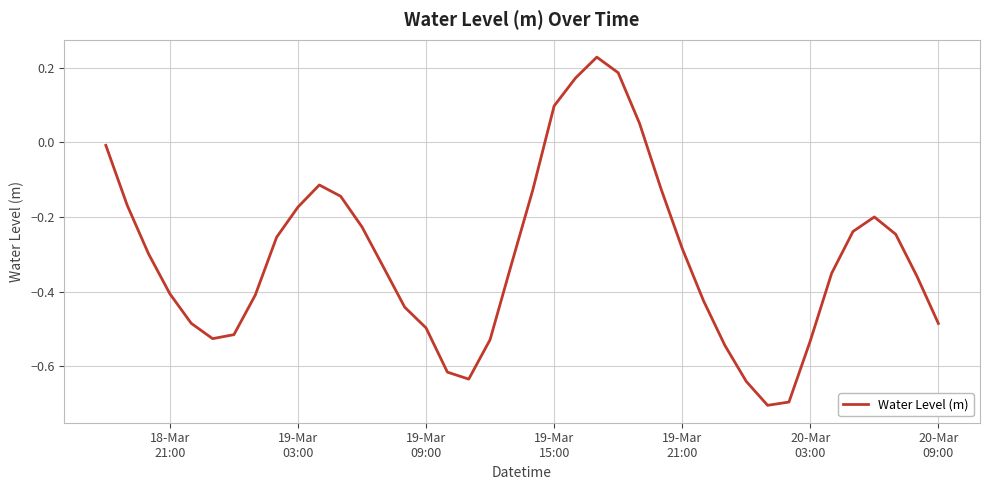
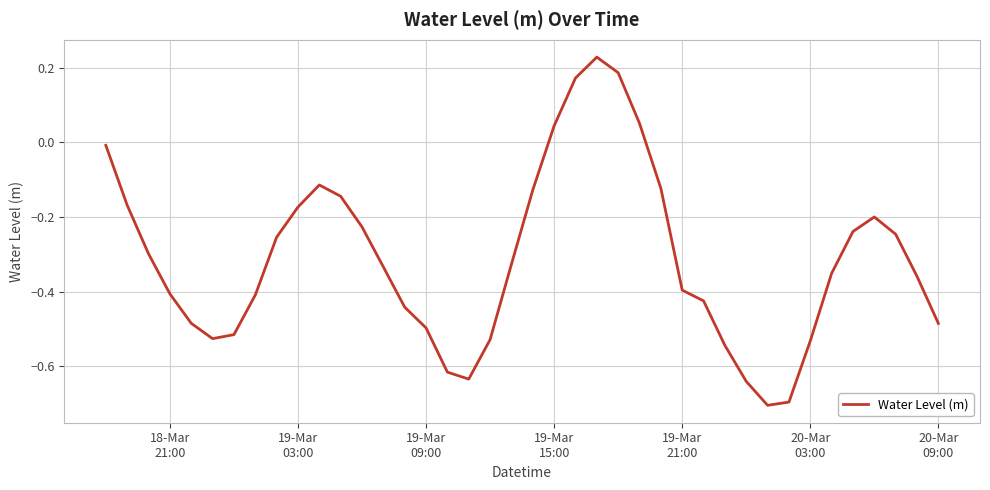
19-Mar 15:00: 0.10 -> 0.04
19-Mar 21:00: -0.28 -> -0.40
